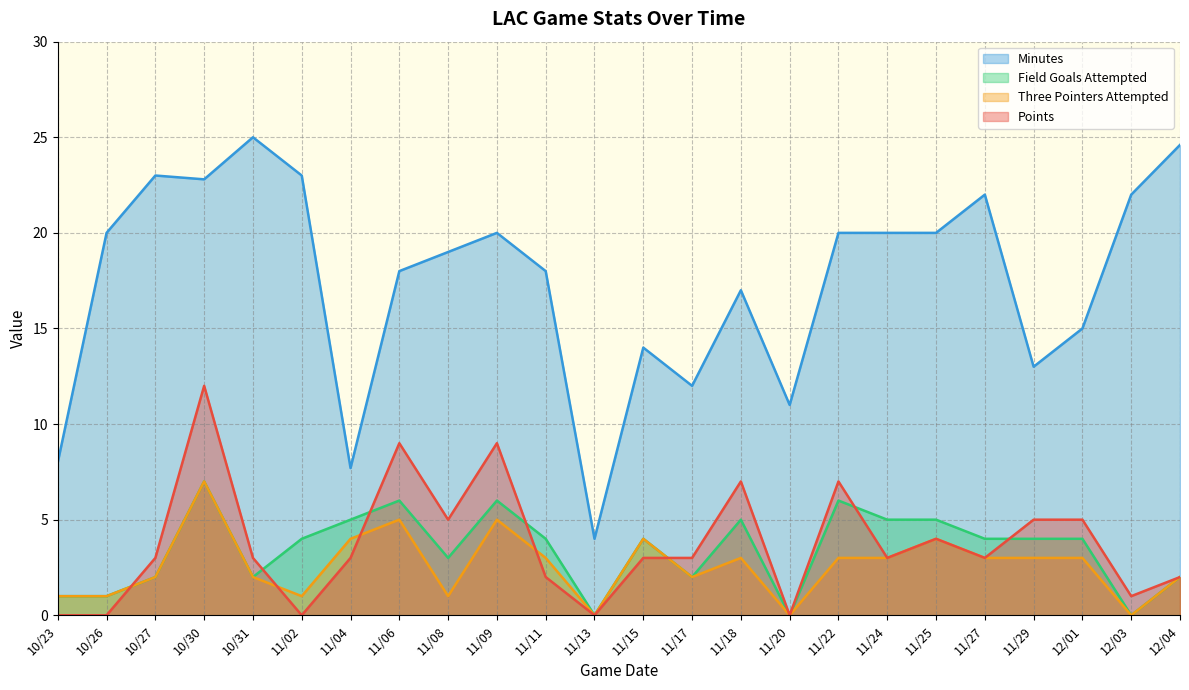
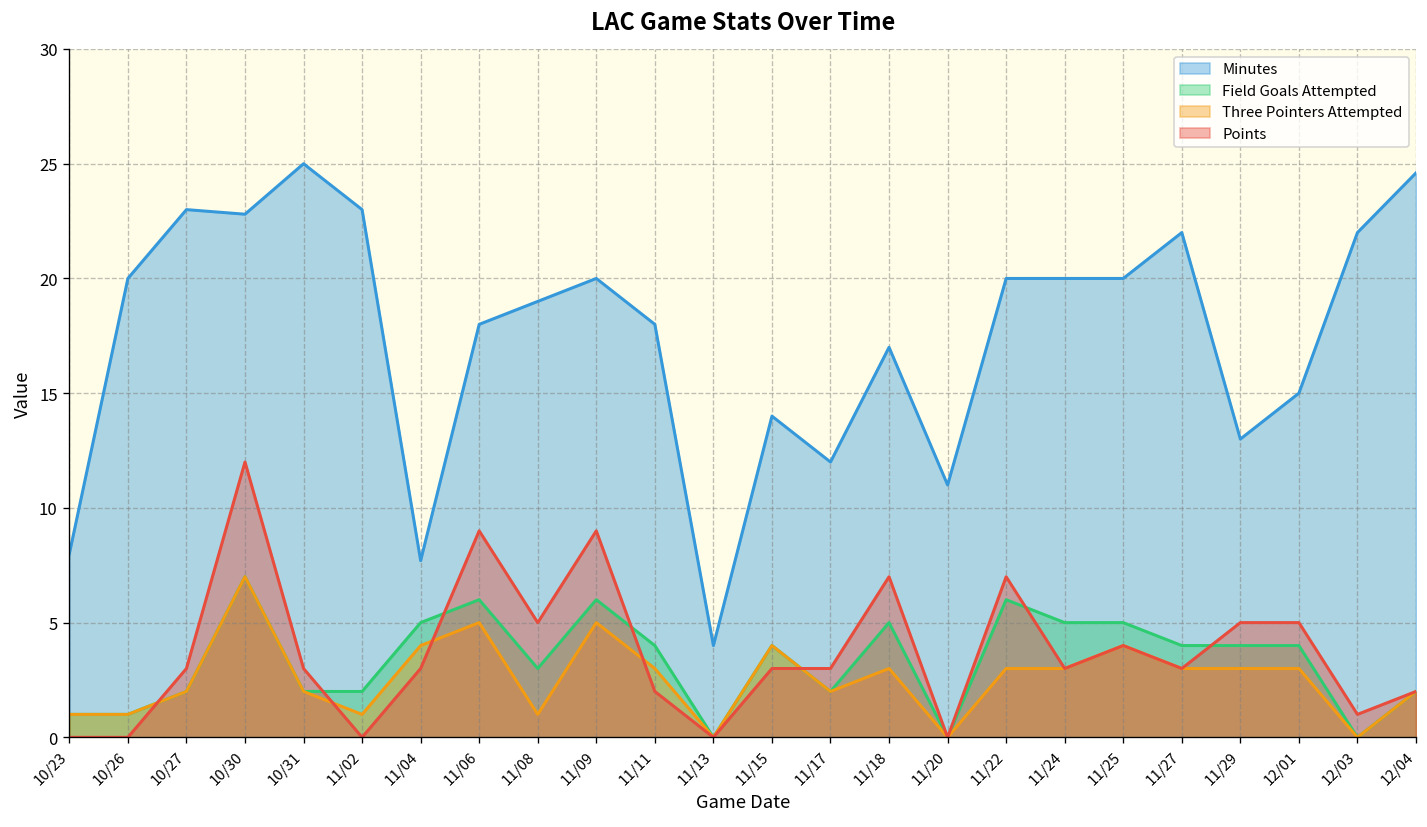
Field Goals Attempted, 11/02: 4 -> 2
